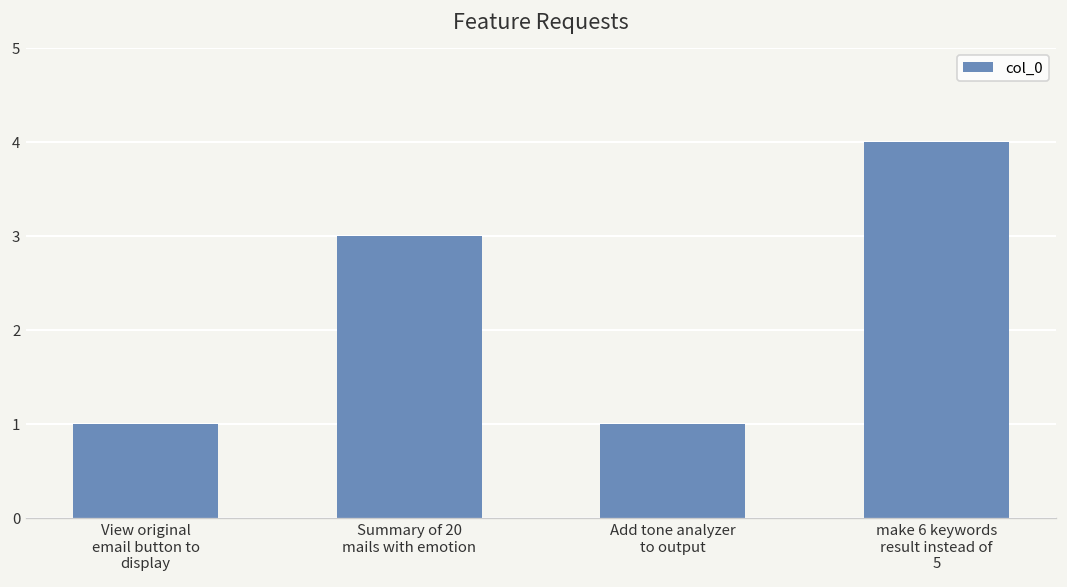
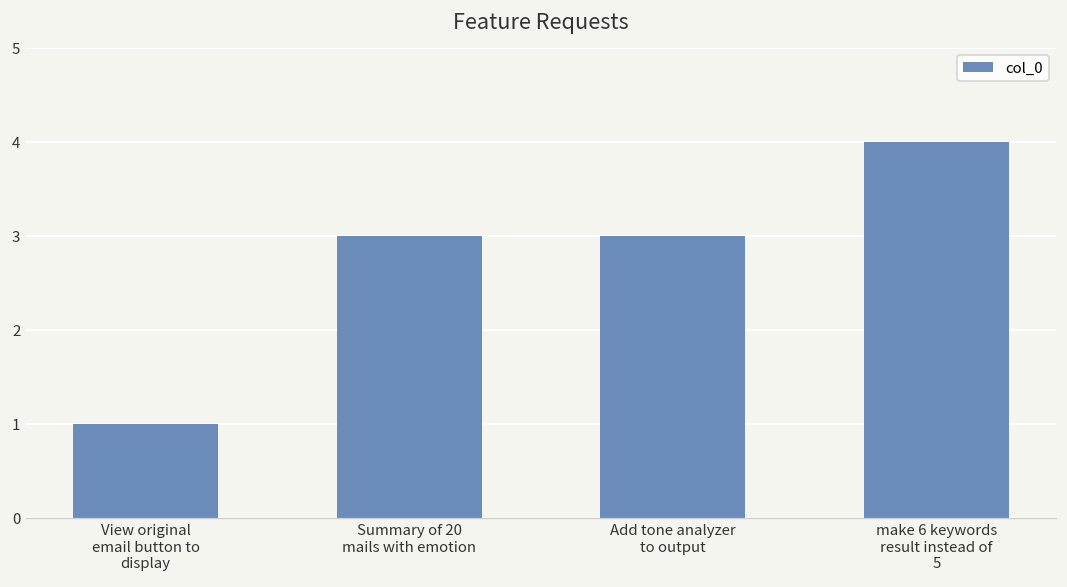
Add tone analyzer to output: 1 -> 3
